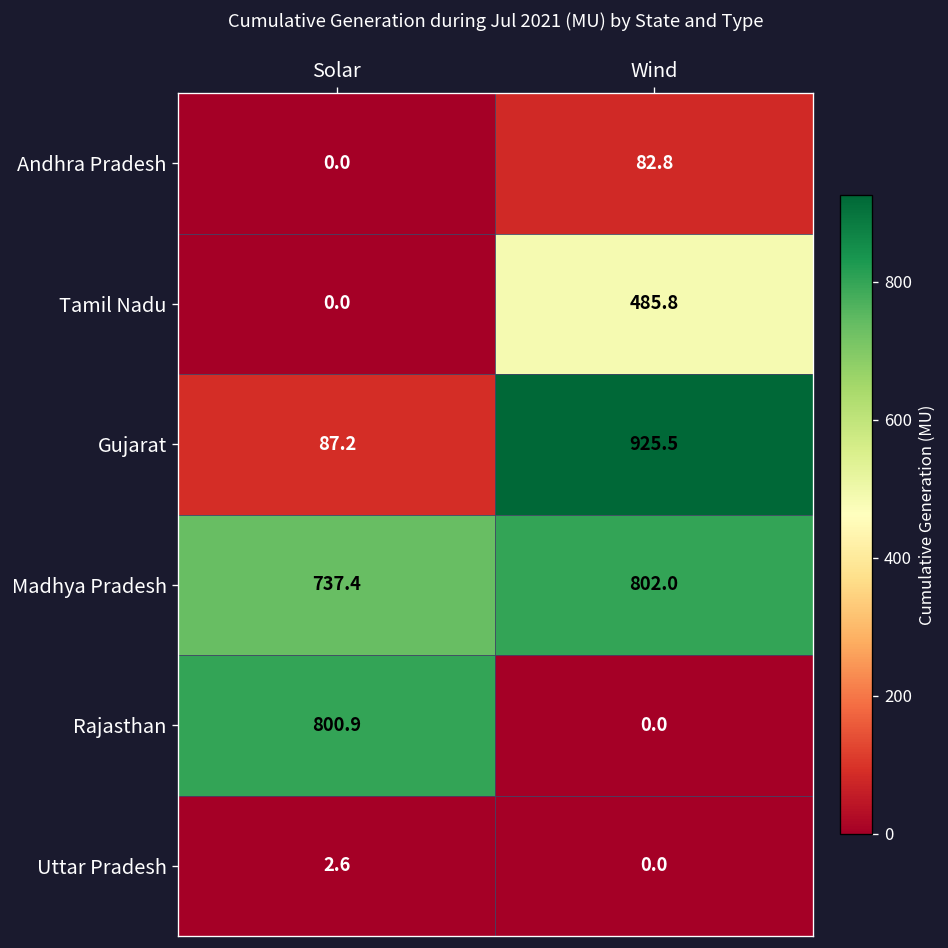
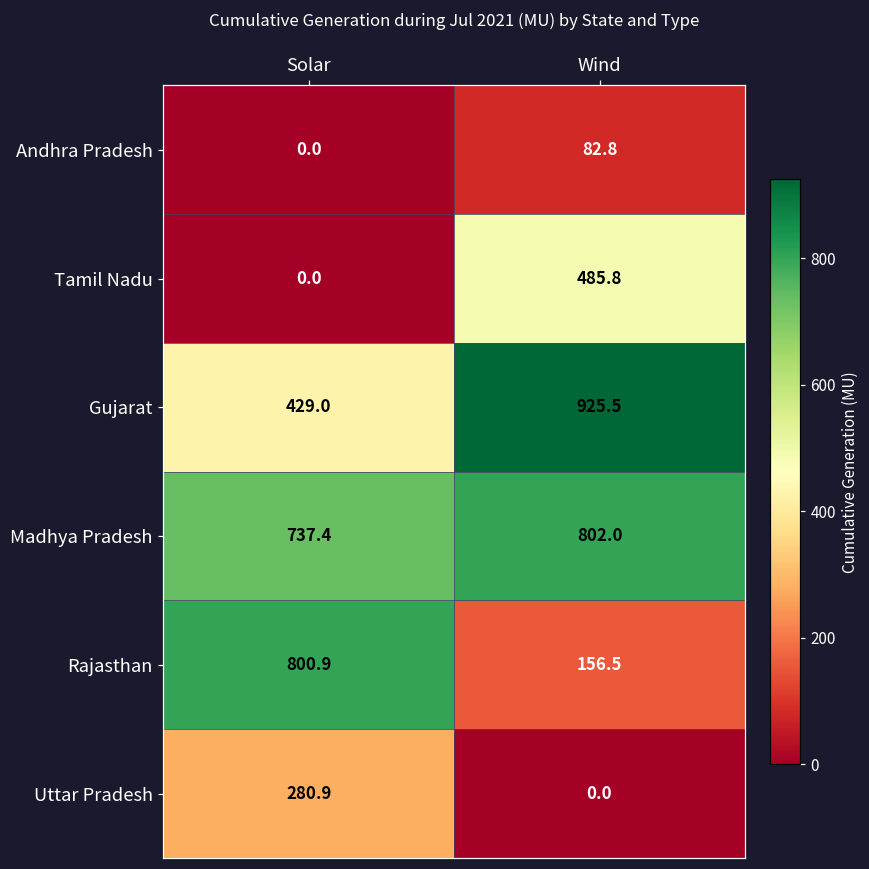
Gujarat, Solar: 87.2 -> 429.0
Rajasthan, Wind: 0.0 -> 156.5
Uttar Pradesh, Solar: 2.6 -> 280.9
